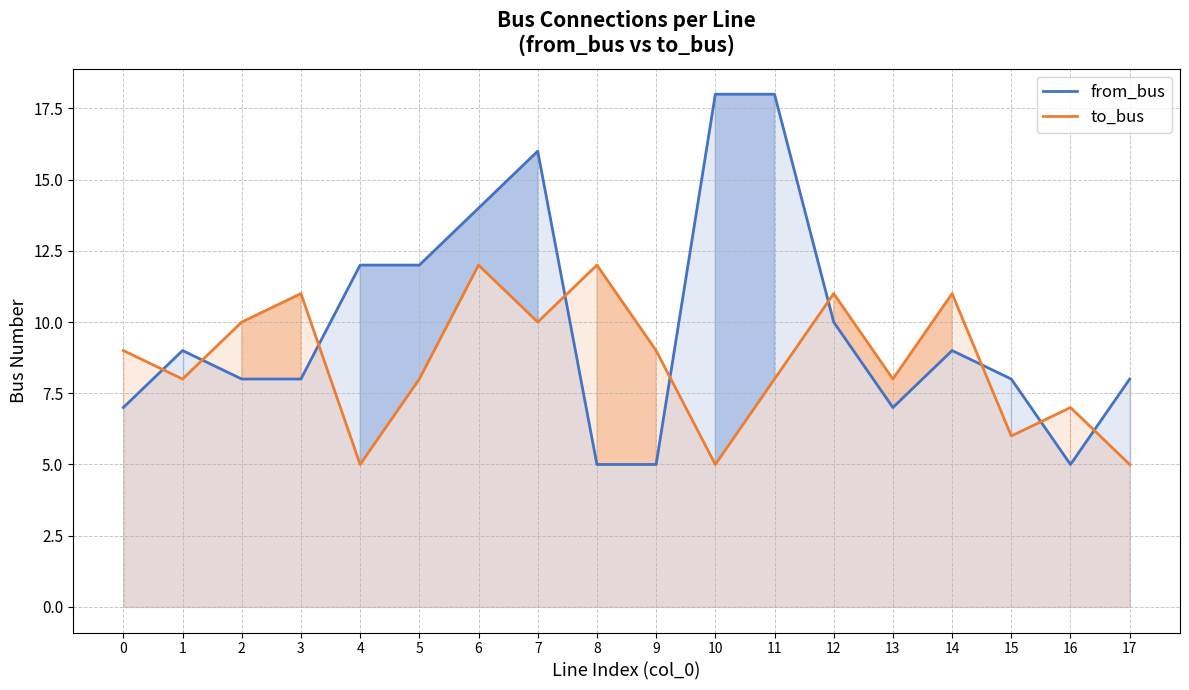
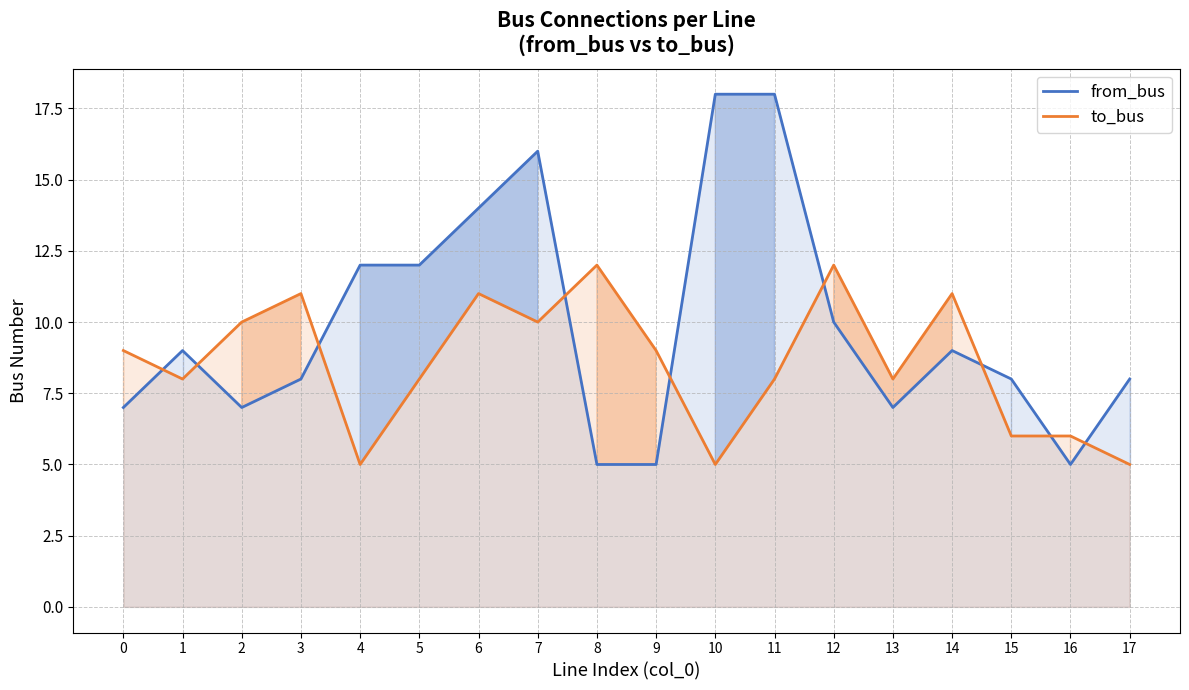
from_bus, 2: 8 -> 7
to_bus, 6: 12 -> 11
to_bus, 12: 11 -> 12
to_bus, 16: 7 -> 6
